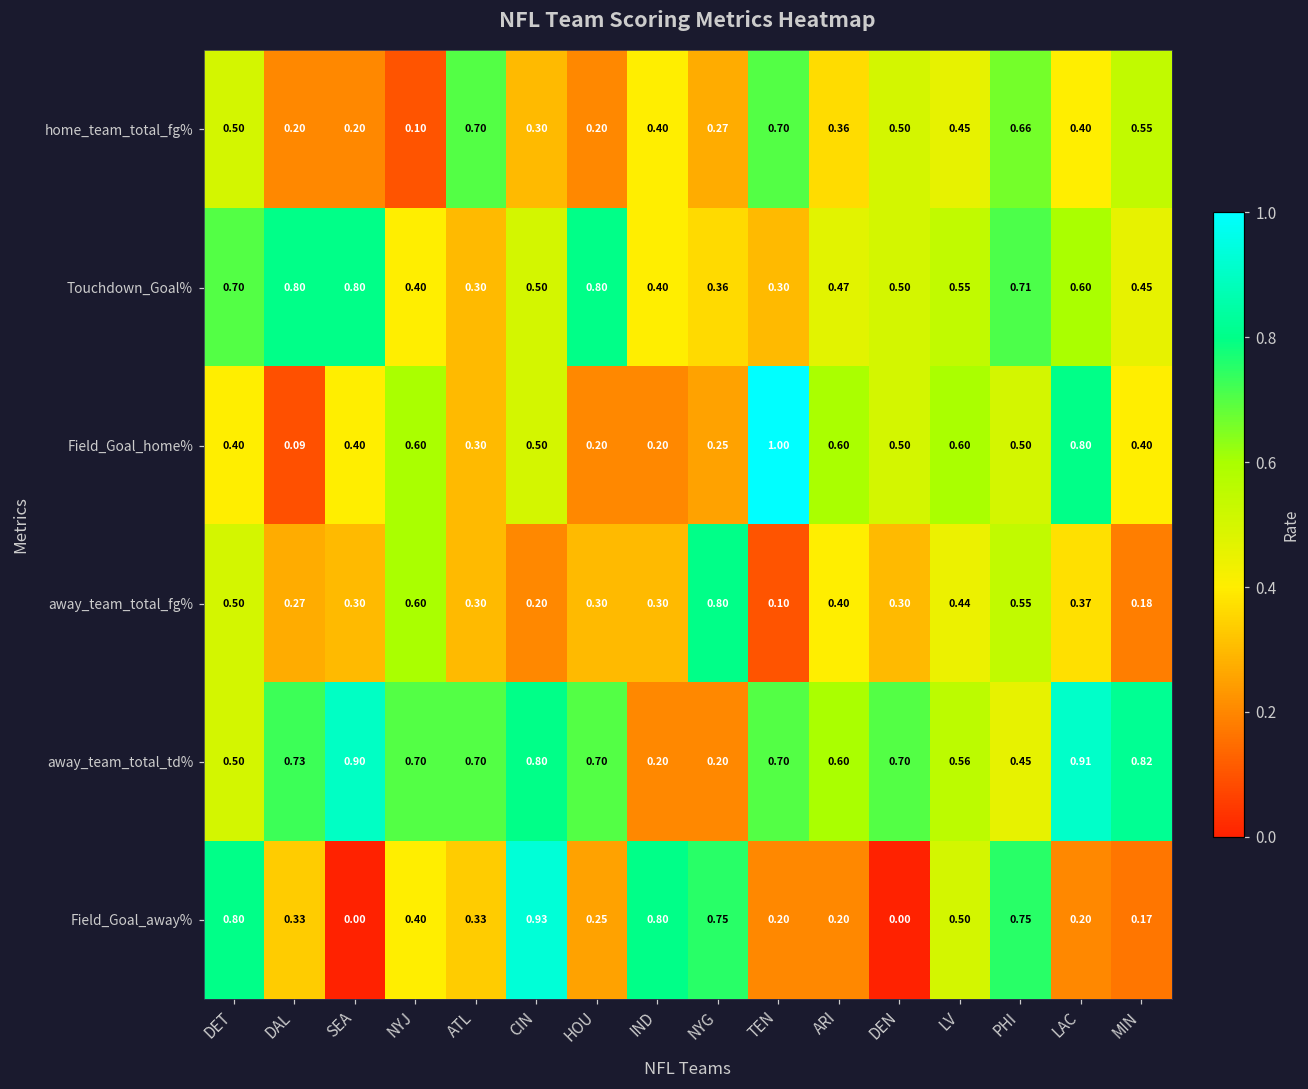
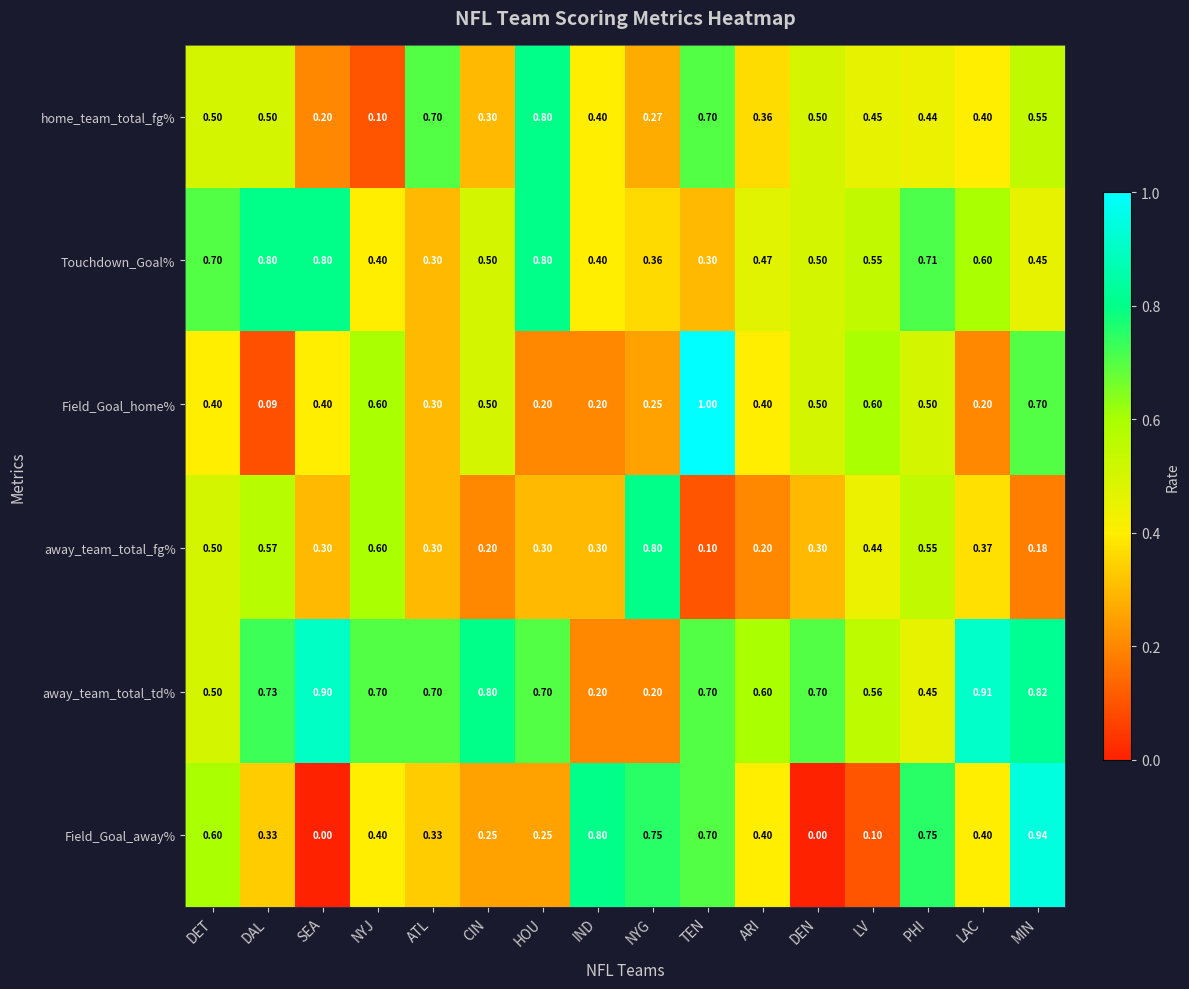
home_team_total_fg%, DAL: 0.20 -> 0.50
home_team_total_fg%, HOU: 0.20 -> 0.80
home_team_total_fg%, PHI: 0.66 -> 0.44
Field_Goal_home%, ARI: 0.60 -> 0.40
Field_Goal_home%, LAC: 0.80 -> 0.20
Field_Goal_home%, MIN: 0.40 -> 0.70
away_team_total_fg%, DAL: 0.27 -> 0.57
away_team_total_fg%, ARI: 0.40 -> 0.20
Field_Goal_away%, DET: 0.80 -> 0.60
Field_Goal_away%, CIN: 0.93 -> 0.25
Field_Goal_away%, TEN: 0.20 -> 0.70
Field_Goal_away%, ARI: 0.20 -> 0.40
Field_Goal_away%, LV: 0.50 -> 0.10
Field_Goal_away%, LAC: 0.20 -> 0.40
Field_Goal_away%, MIN: 0.17 -> 0.94
